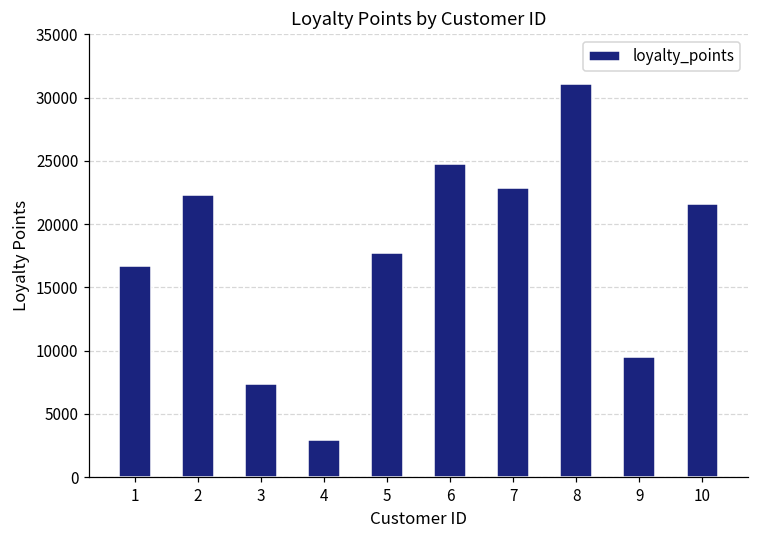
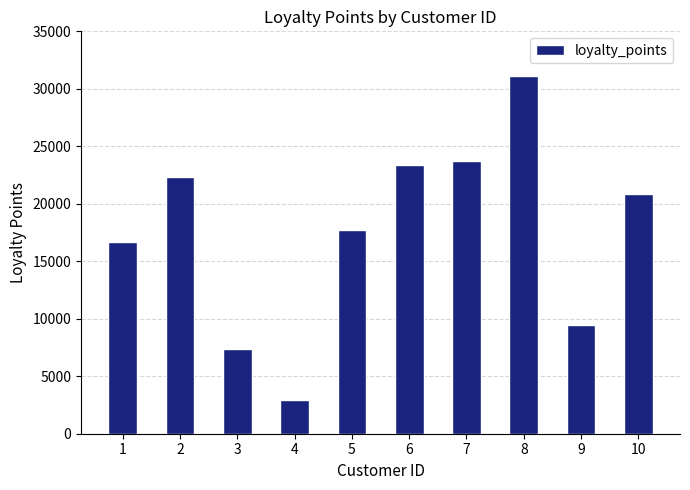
6: 24700 -> 23400
7: 22800 -> 23700
10: 21600 -> 20900
